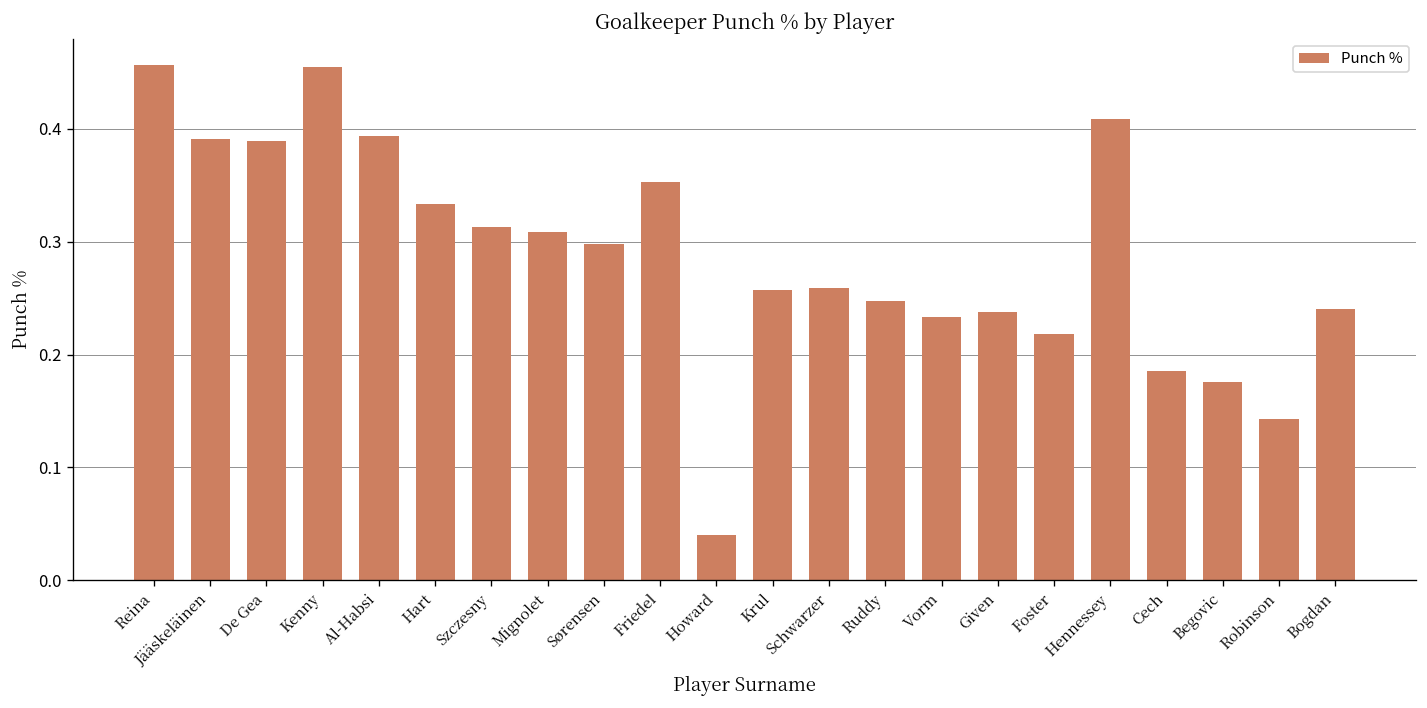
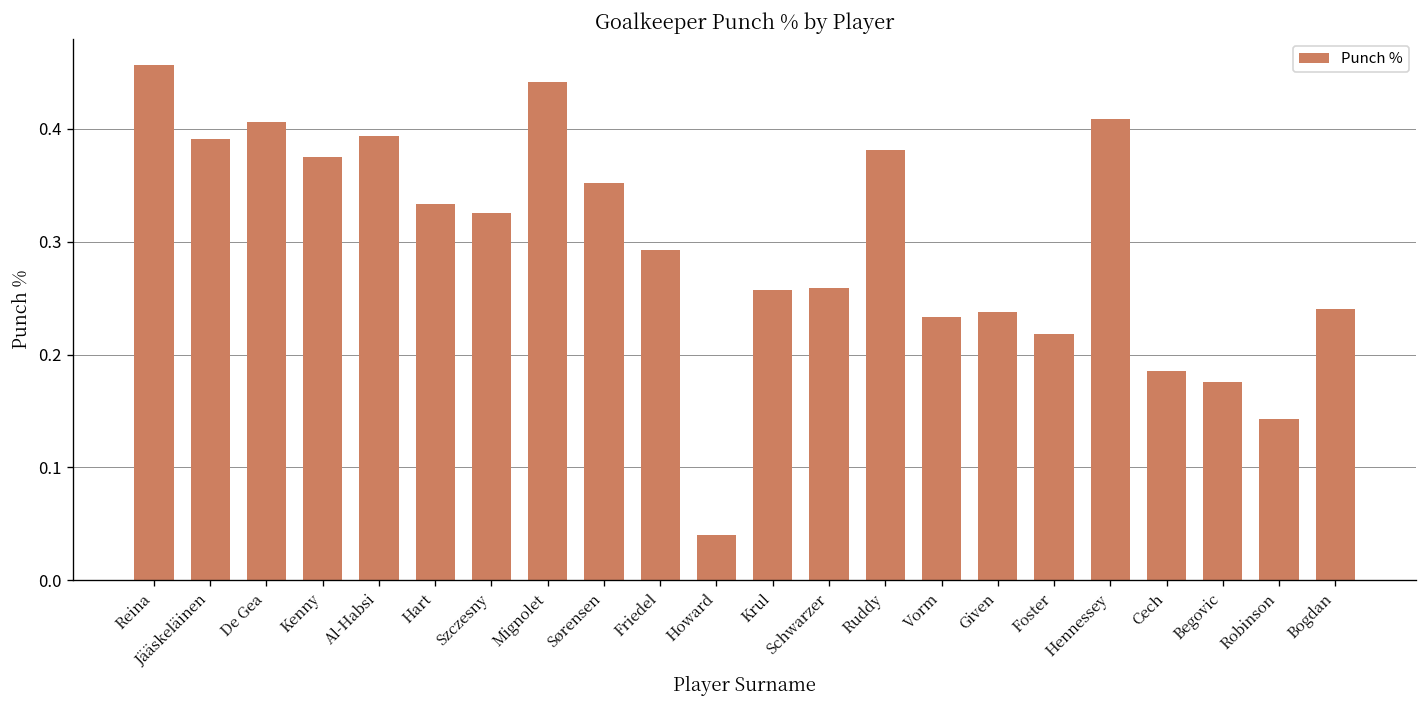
De Gea: 0.39 -> 0.41
Kenny: 0.46 -> 0.38
Szczesny: 0.31 -> 0.33
Mignolet: 0.31 -> 0.44
Sørensen: 0.30 -> 0.35
Friedel: 0.35 -> 0.29
Ruddy: 0.25 -> 0.38
